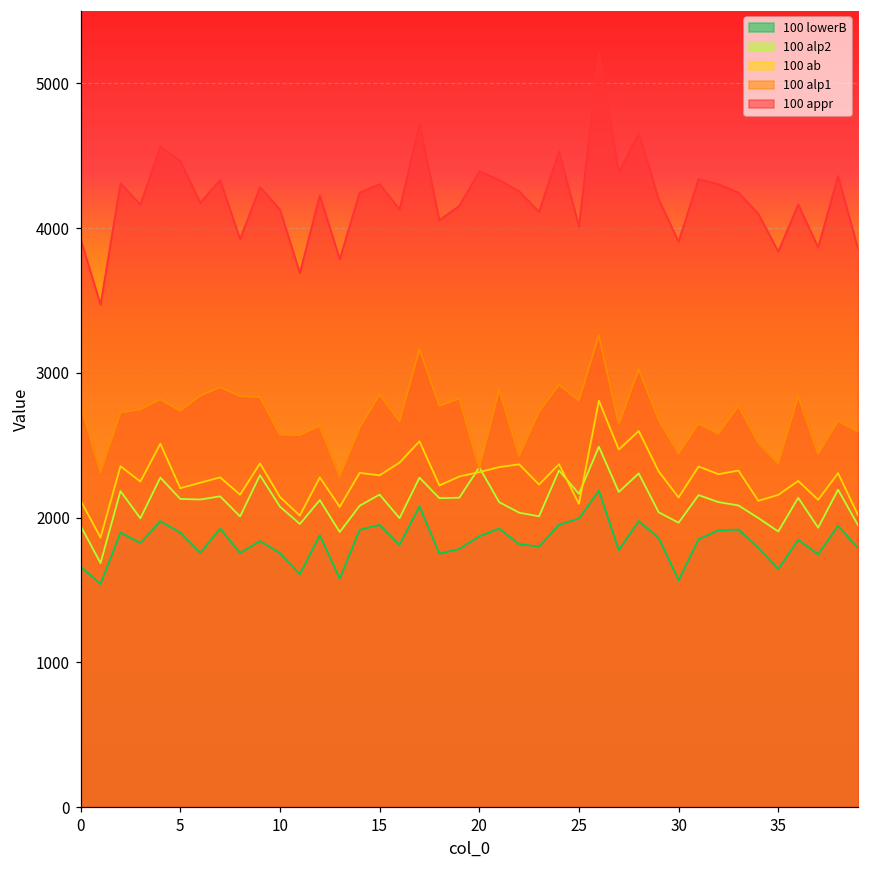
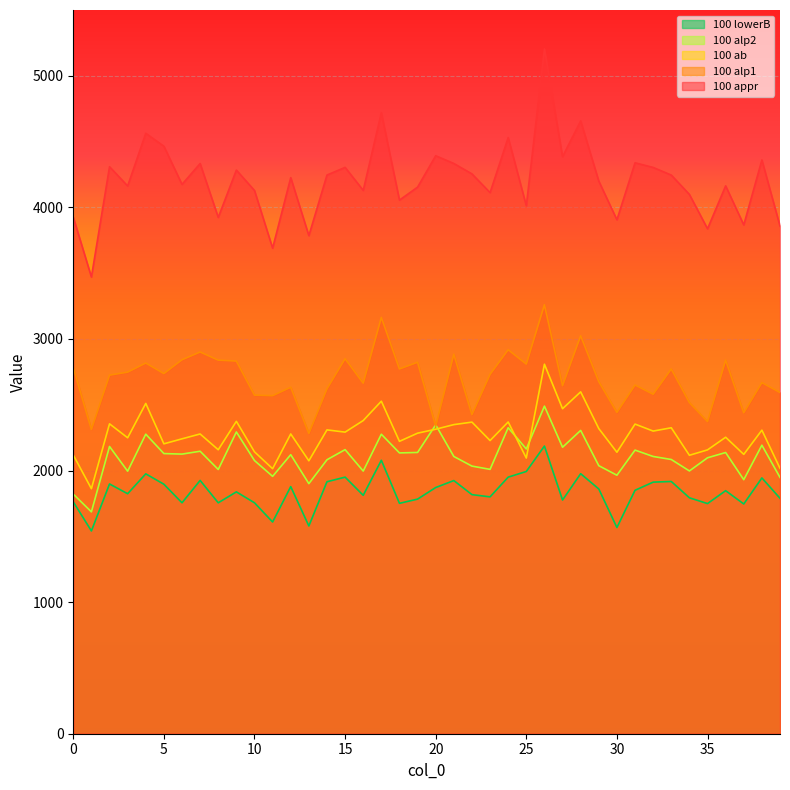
100 lowerB, 0: 1660 -> 1760
100 alp2, 0: 1940 -> 1820
100 lowerB, 35: 1640 -> 1750
100 alp2, 35: 1900 -> 2100
